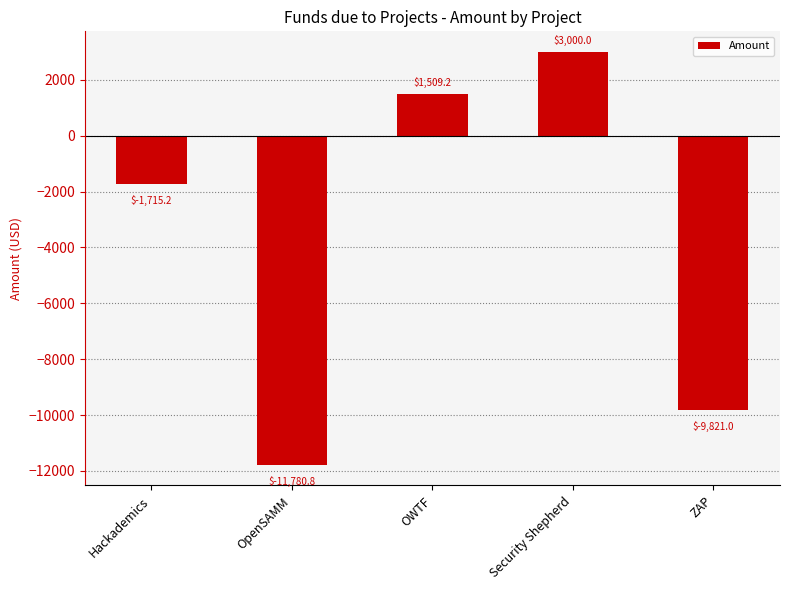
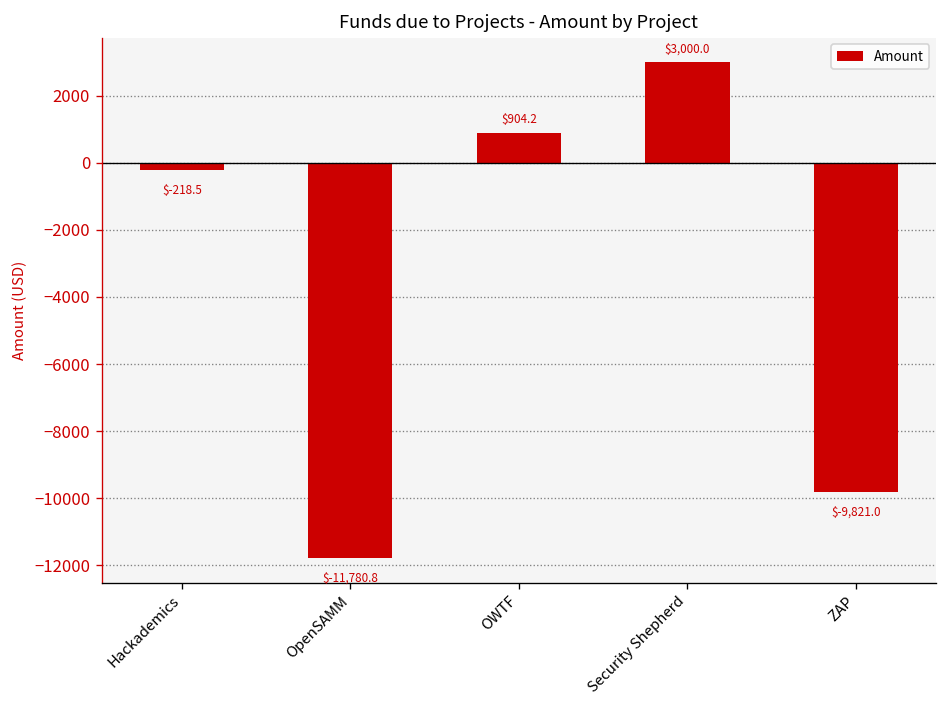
Hackademics: $-1,715.2 -> $-218.5
OWTF: $1,509.2 -> $904.2
